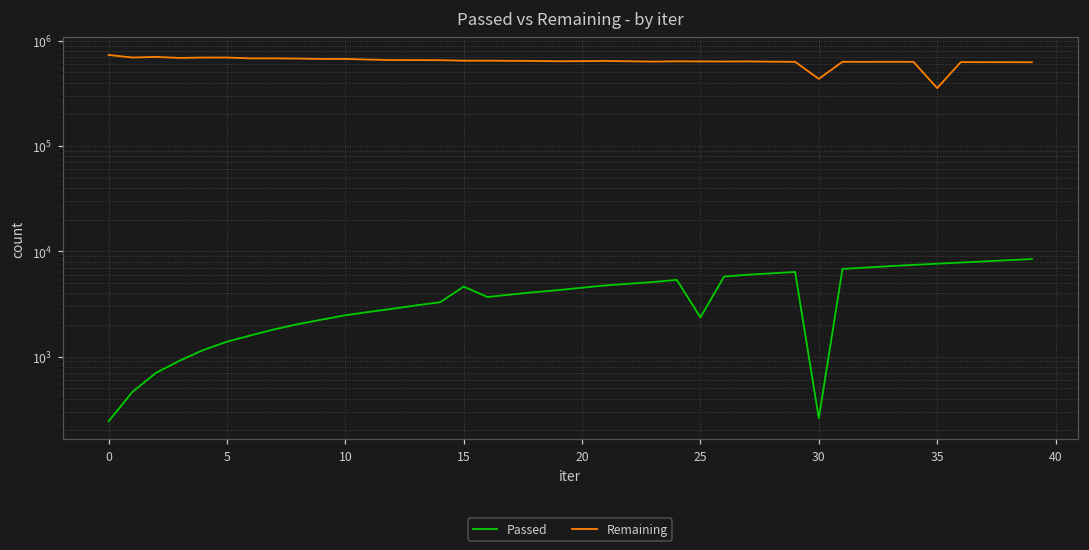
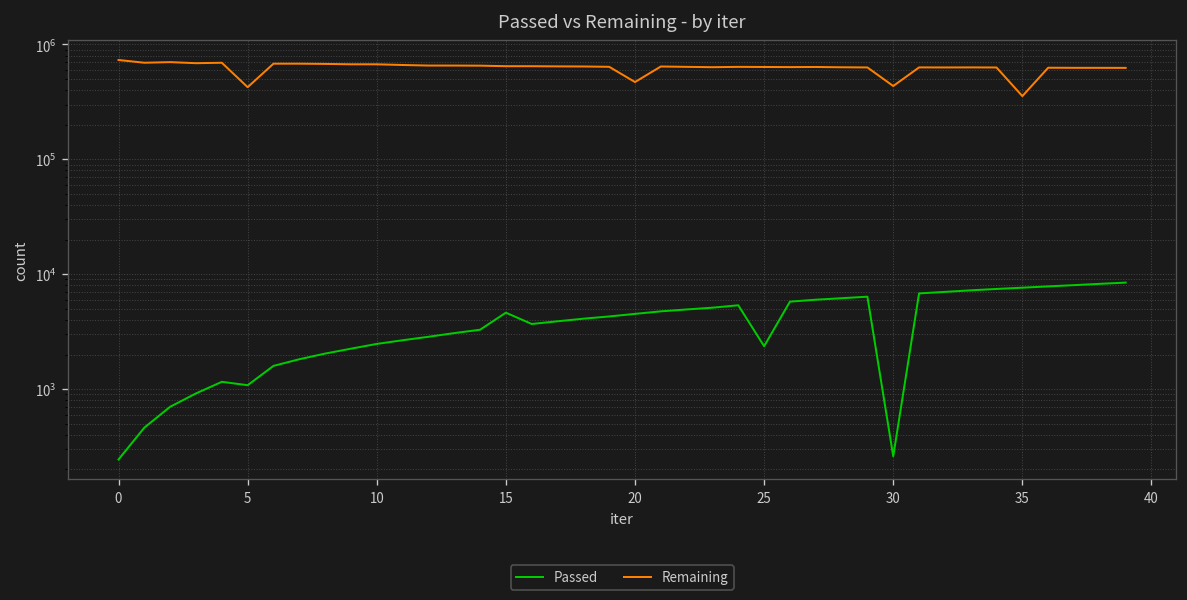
Passed, 5: 1400 -> 1100
Remaining, 5: 700000 -> 400000
Remaining, 20: 600000 -> 500000
